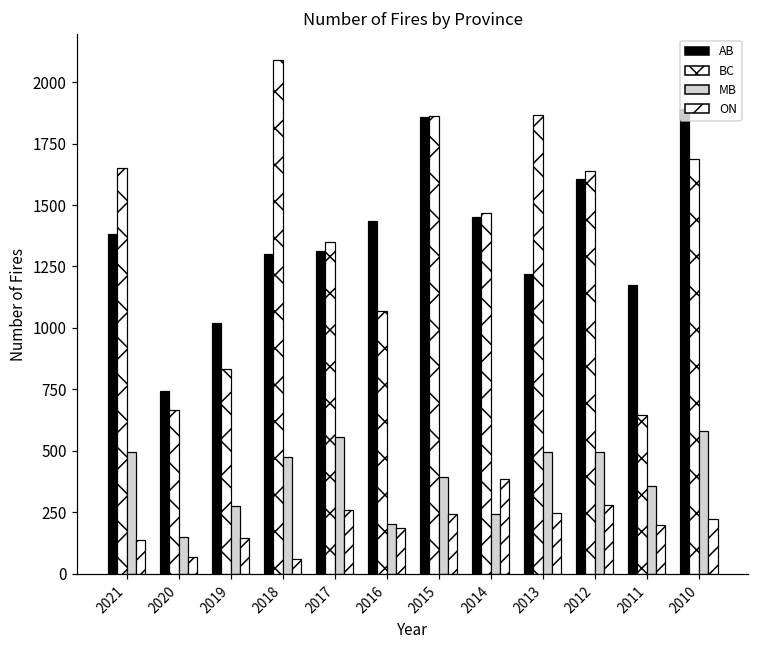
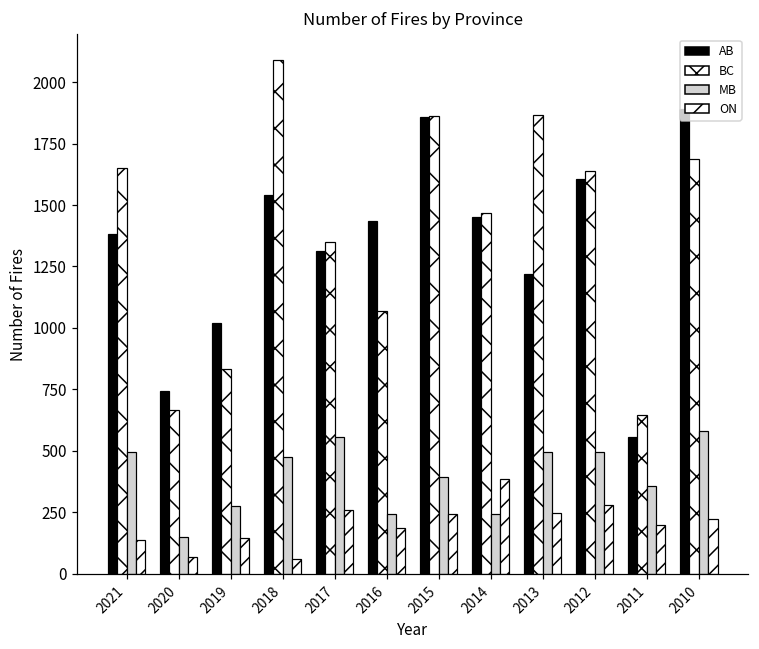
AB, 2018: 1300 -> 1540
MB, 2016: 200 -> 240
AB, 2011: 1170 -> 560
